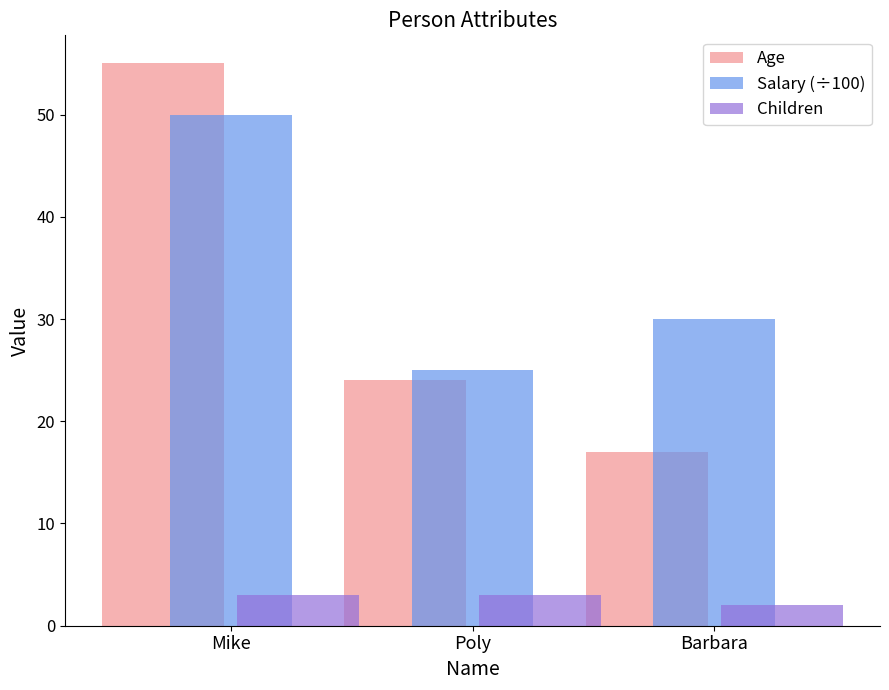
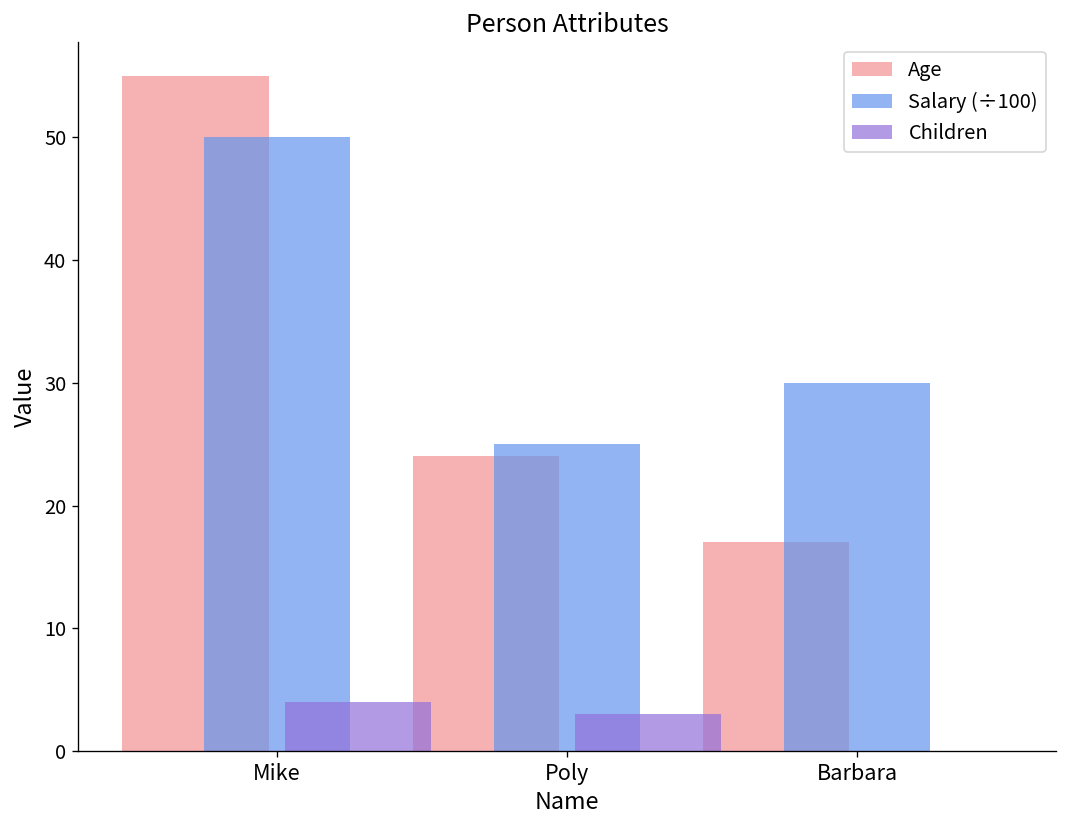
Children, Mike: 3 -> 4
Children, Barbara: 2 -> 0
